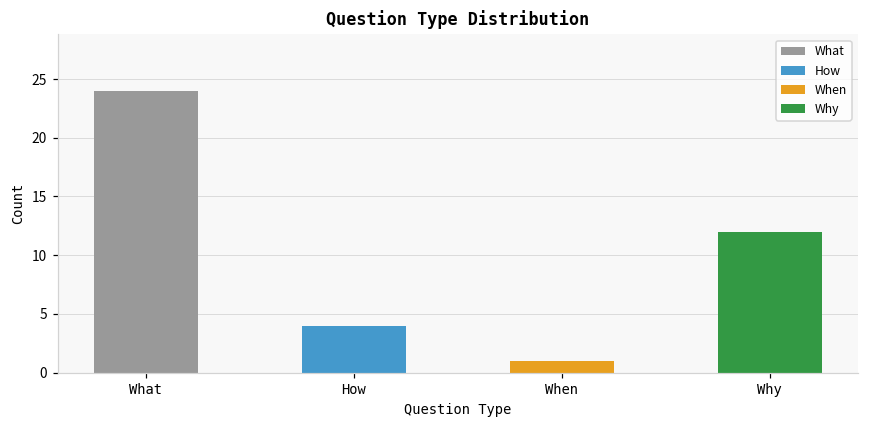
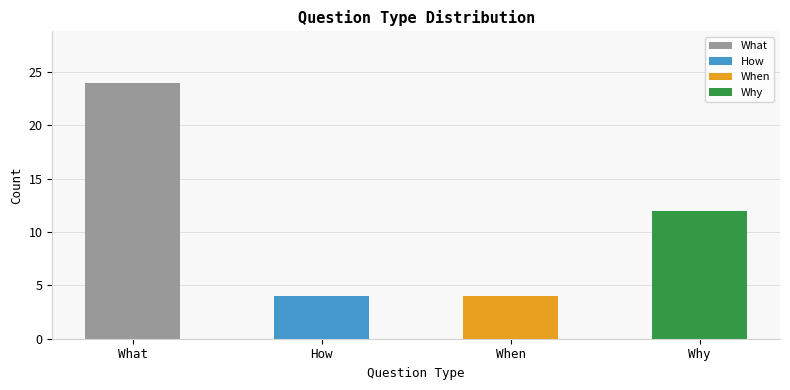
When: 1 -> 4
